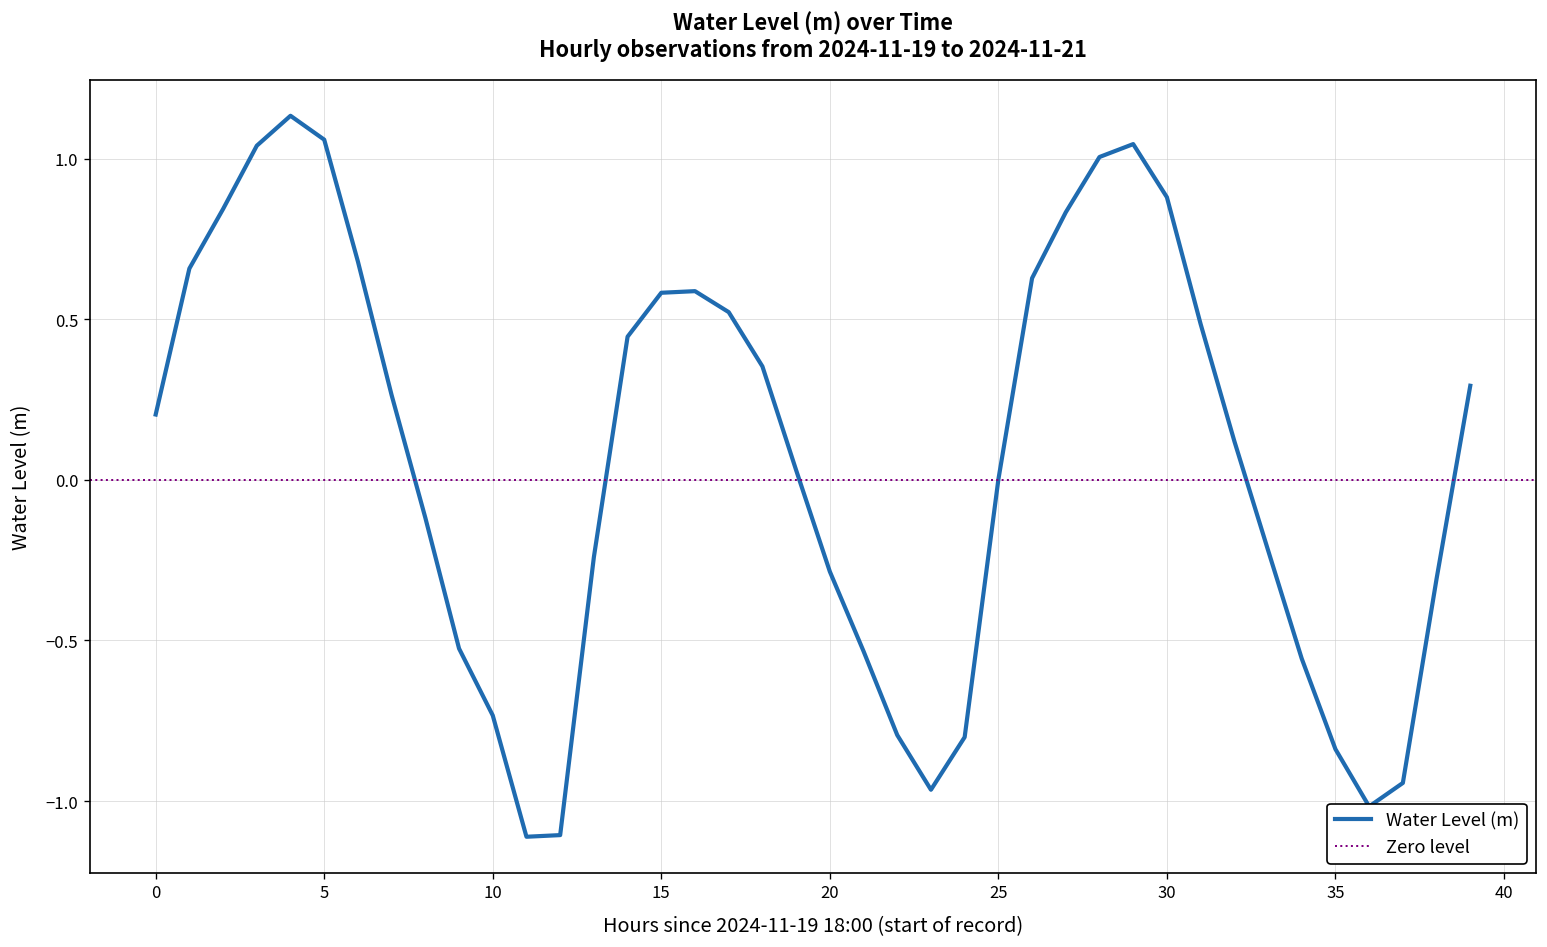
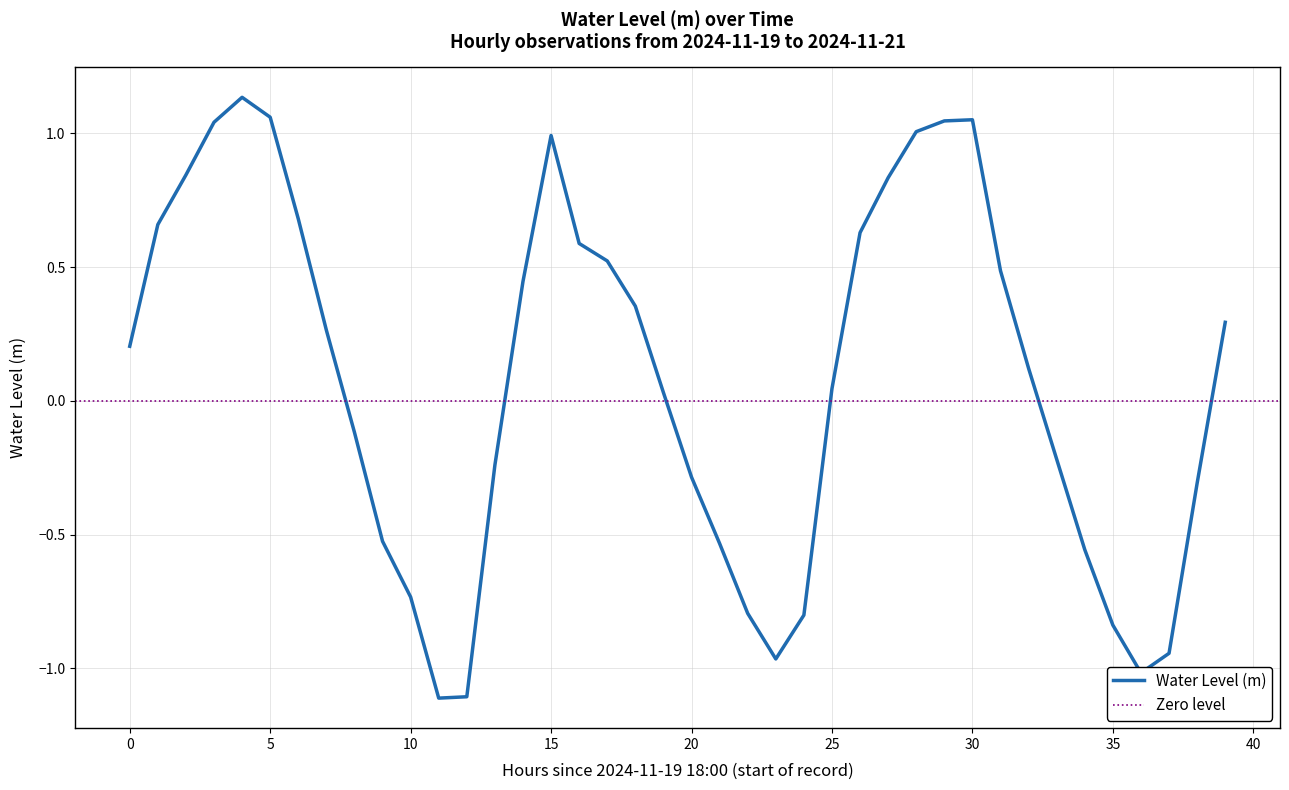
15: 0.58 -> 0.99
25: 0.00 -> 0.05
30: 0.88 -> 1.05
